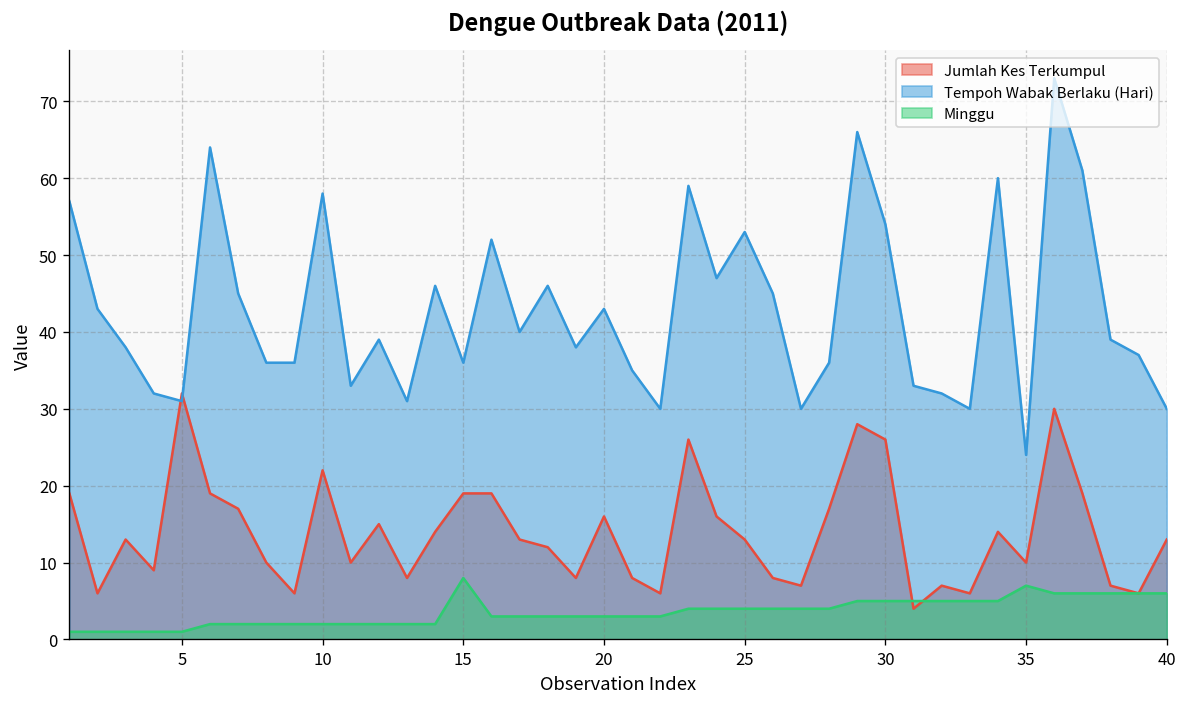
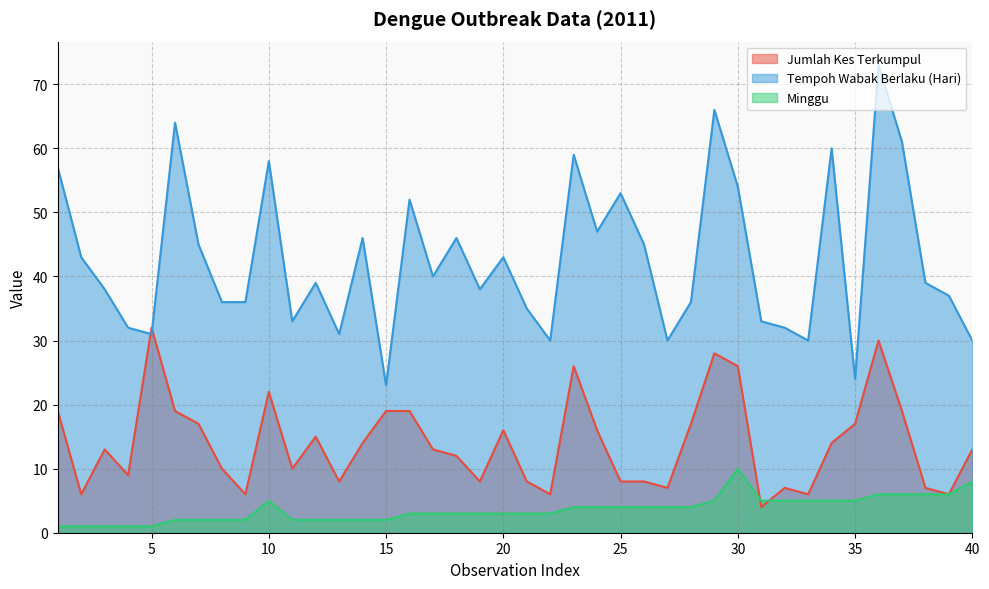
Minggu, 10: 2 -> 5
Tempoh Wabak Berlaku (Hari), 15: 36 -> 23
Minggu, 15: 8 -> 2
Jumlah Kes Terkumpul, 25: 13 -> 8
Minggu, 30: 5 -> 10
Jumlah Kes Terkumpul, 35: 10 -> 17
Minggu, 35: 7 -> 5
Minggu, 40: 6 -> 8
